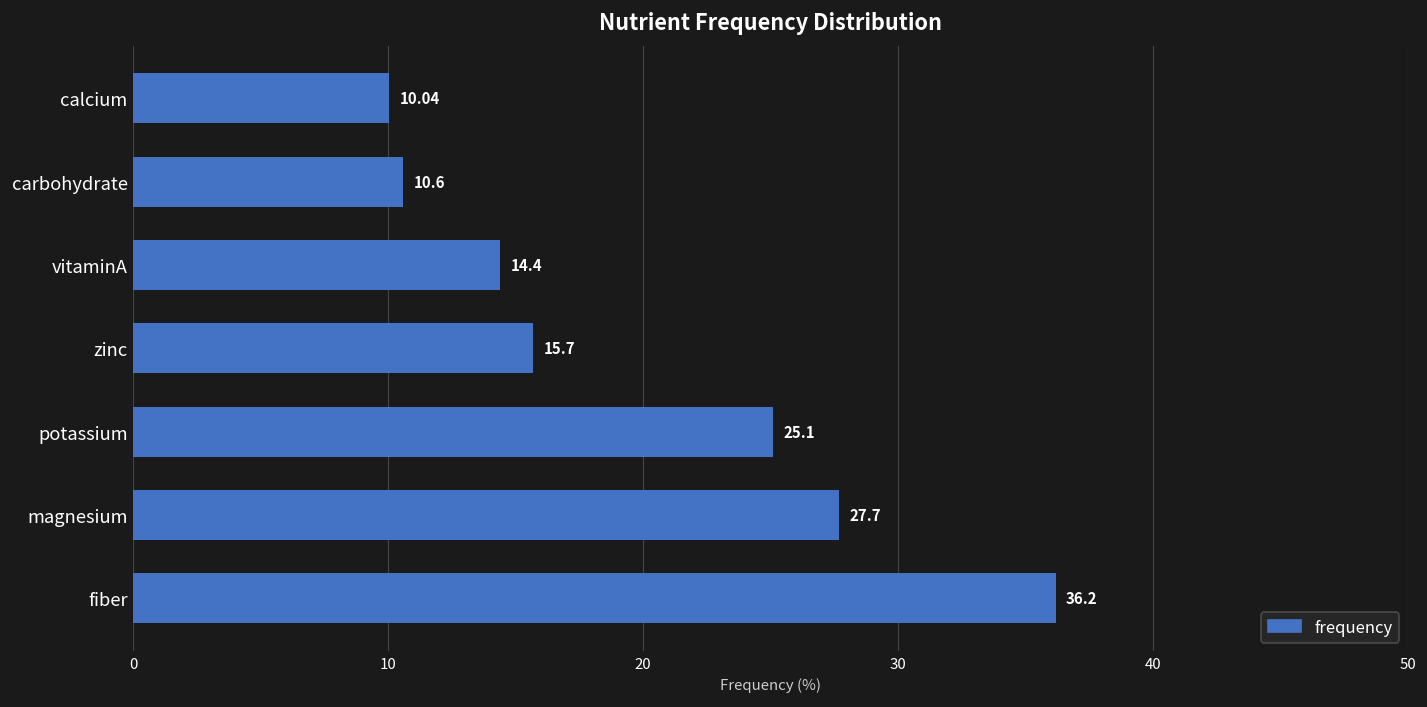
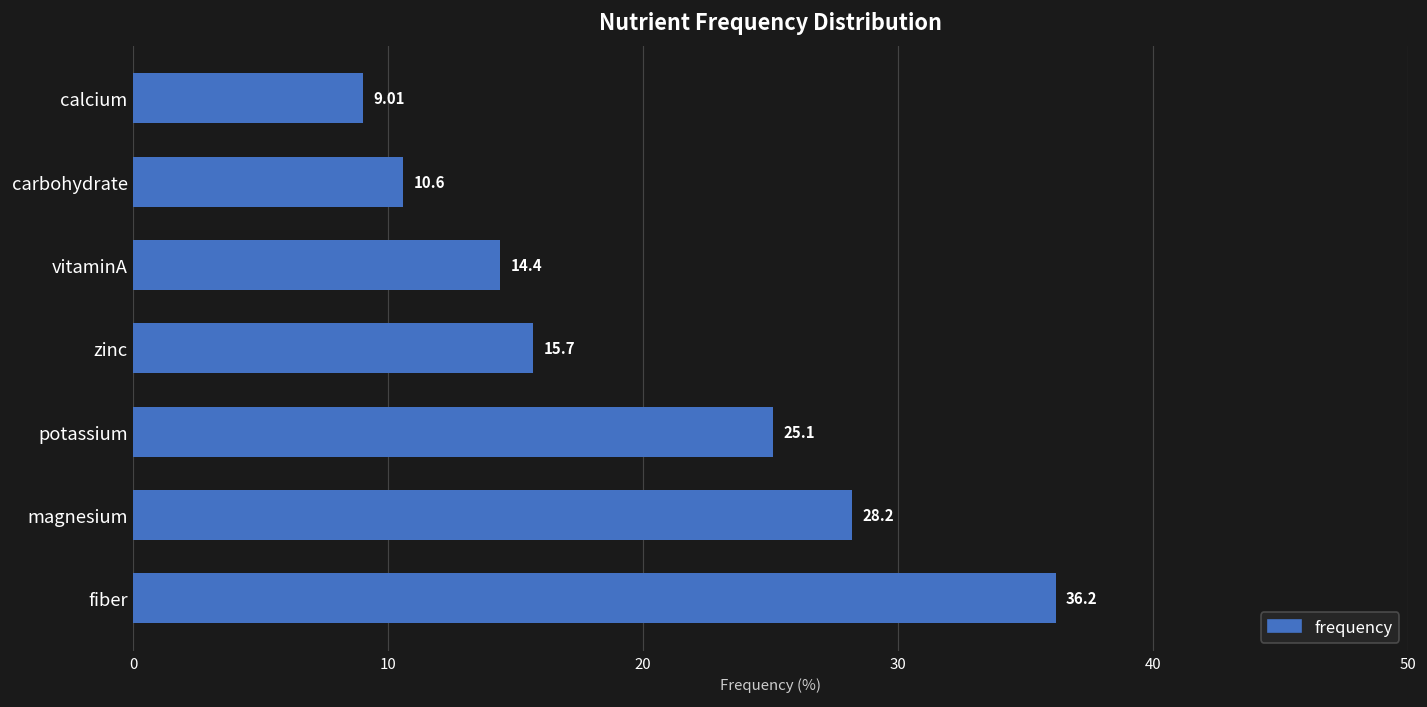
calcium: 10.04 -> 9.01
magnesium: 27.7 -> 28.2
